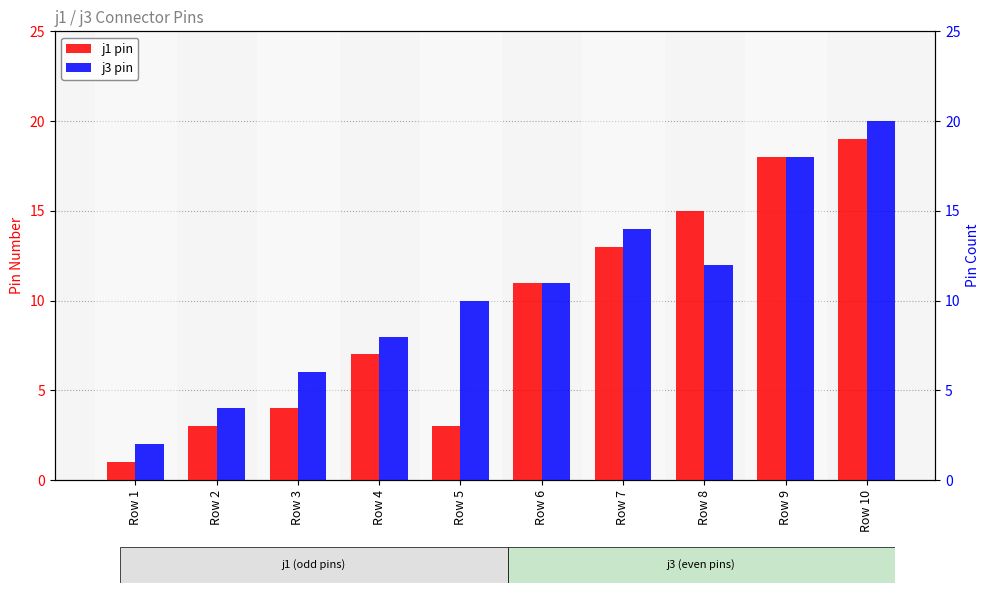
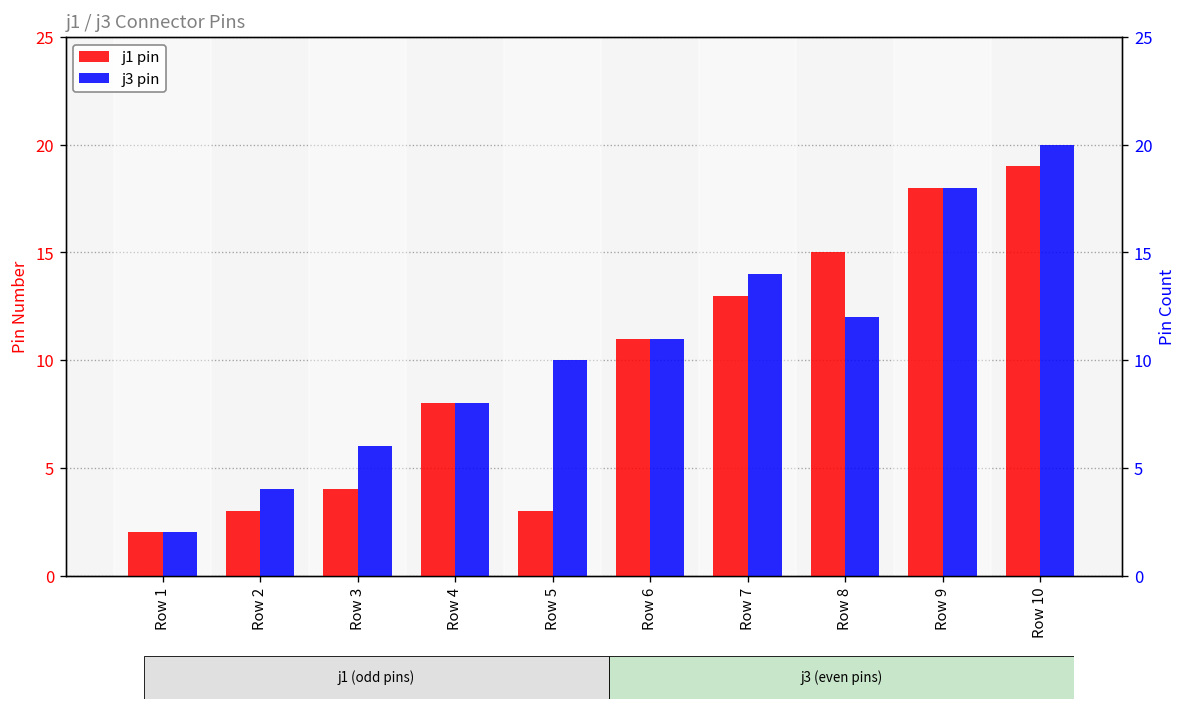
j1 pin, Row 1: 1 -> 2
j1 pin, Row 4: 7 -> 8
